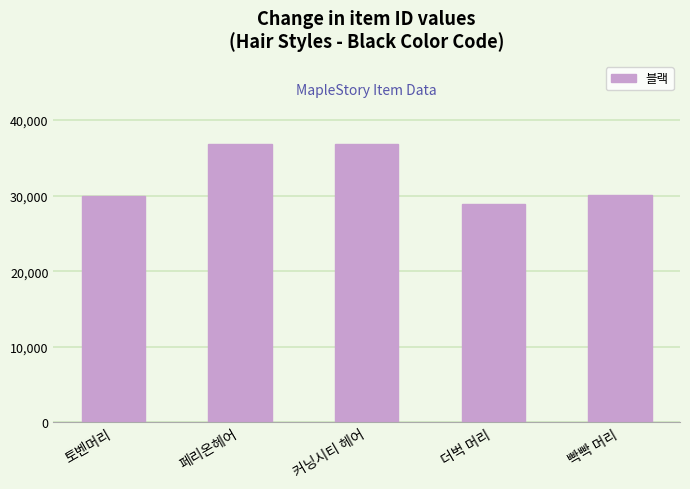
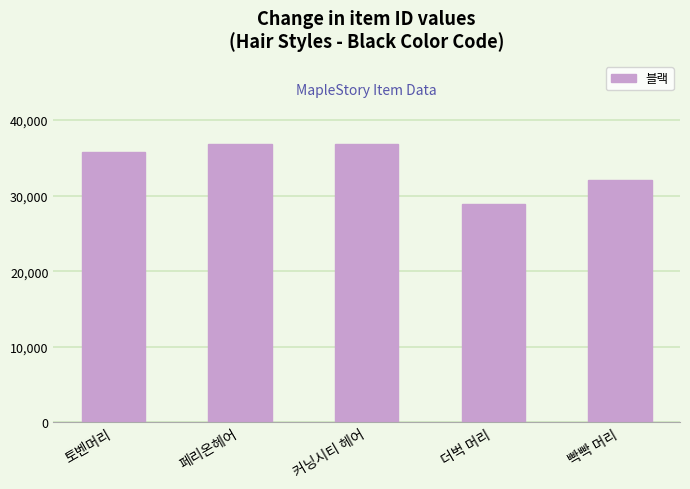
토벤머리: 30,000 -> 36,000
빡빡 머리: 30,000 -> 32,000
